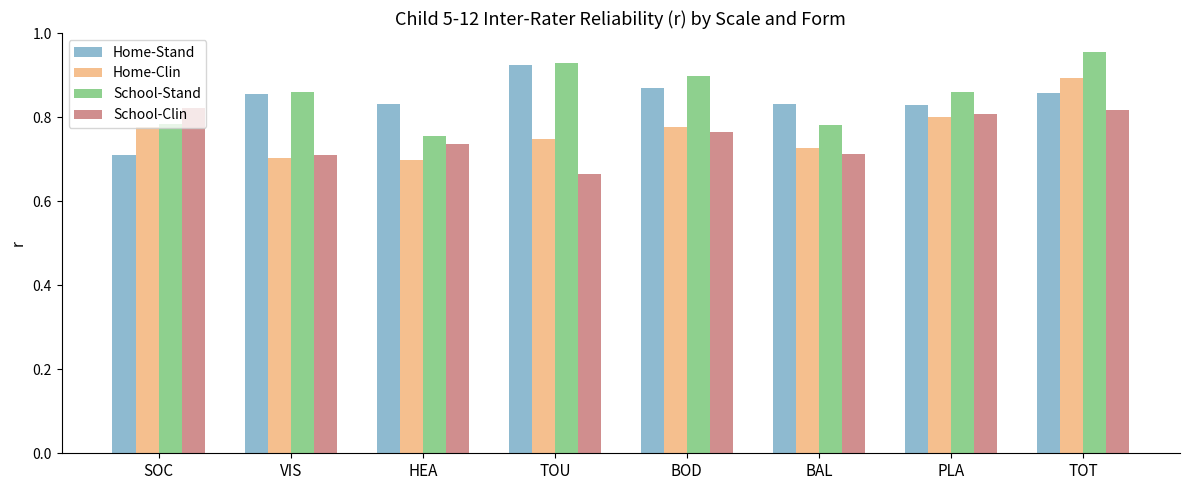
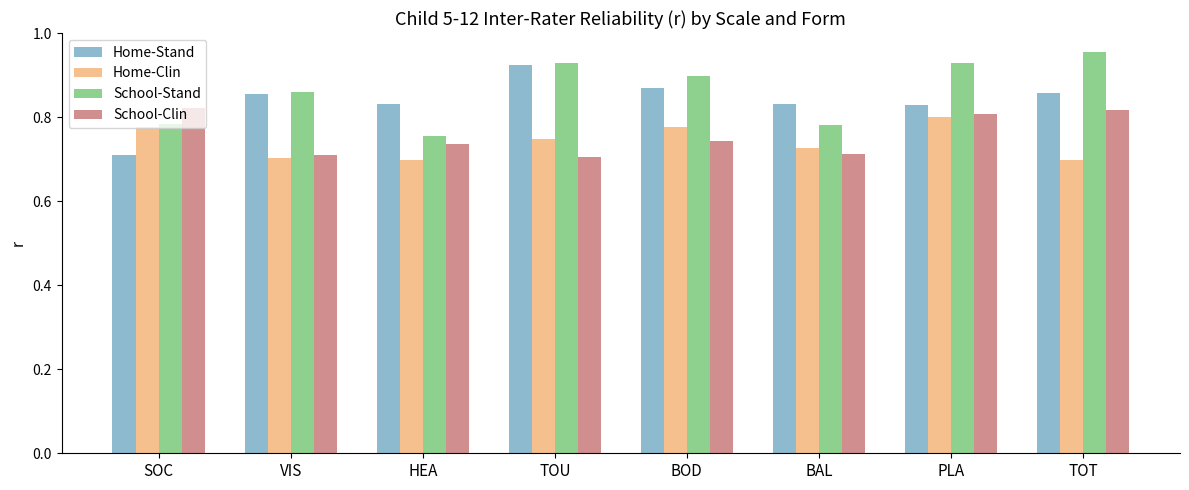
School-Clin, TOU: 0.66 -> 0.70
School-Clin, BOD: 0.76 -> 0.74
School-Stand, PLA: 0.86 -> 0.93
Home-Clin, TOT: 0.89 -> 0.70
